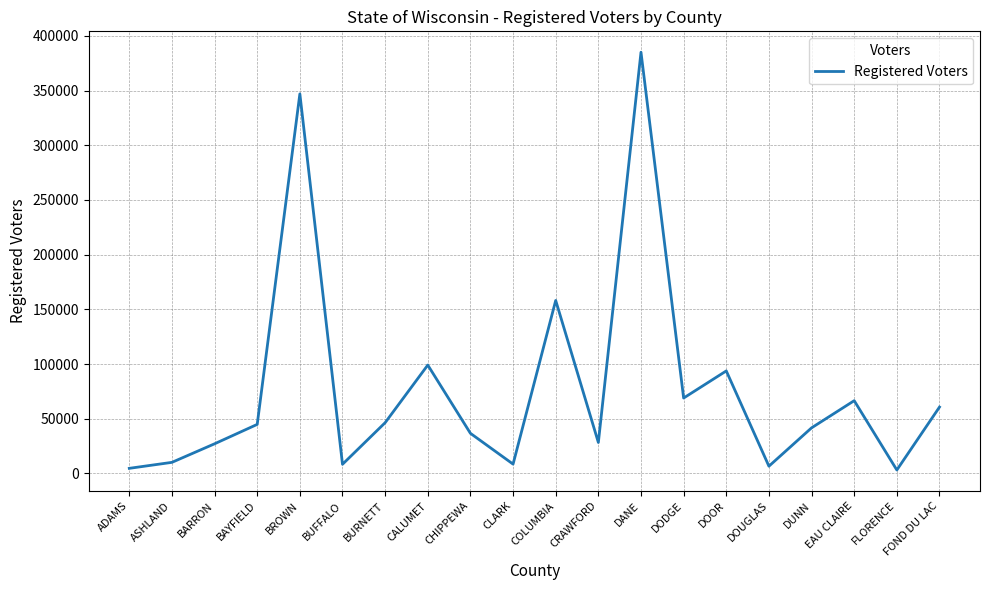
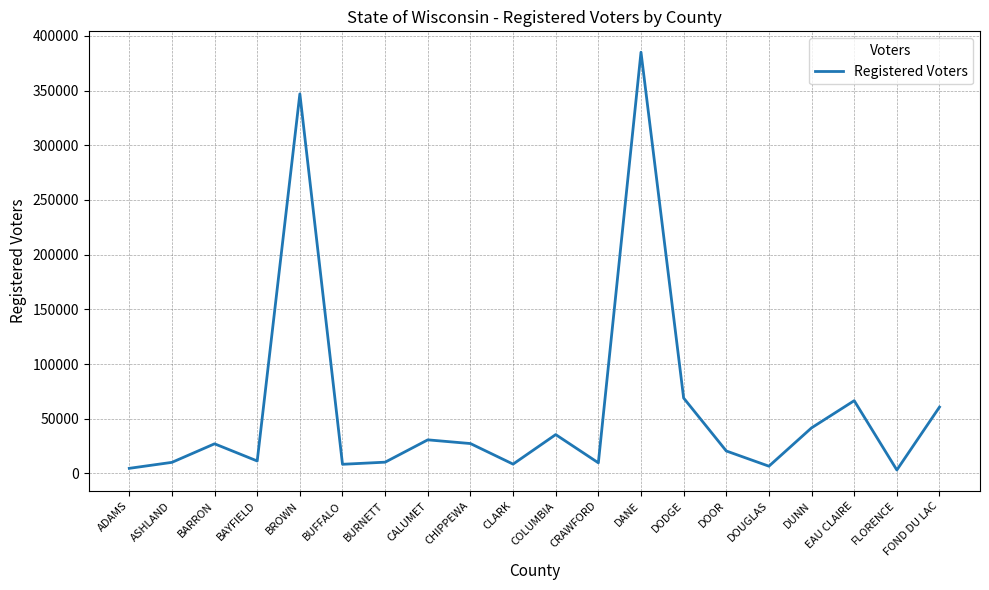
BAYFIELD: 45000 -> 11000
BURNETT: 46000 -> 10000
CALUMET: 99000 -> 31000
CHIPPEWA: 37000 -> 27000
COLUMBIA: 158000 -> 35000
CRAWFORD: 28000 -> 10000
DOOR: 94000 -> 21000
